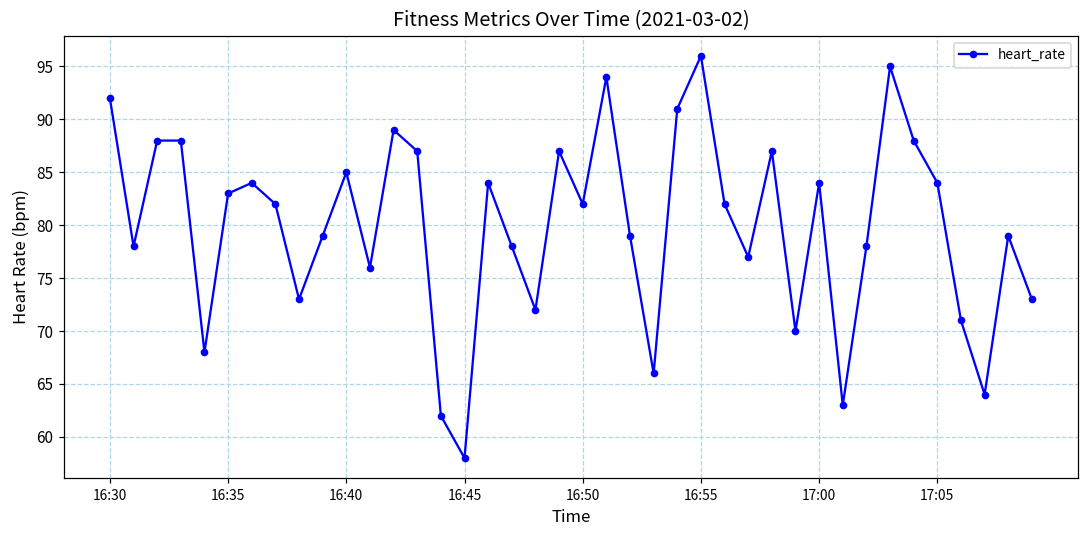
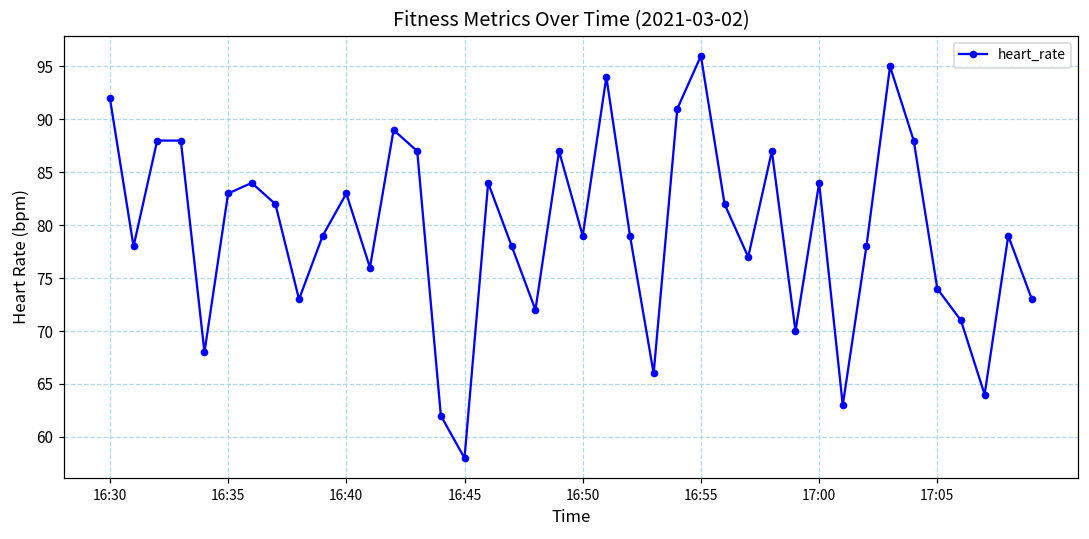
16:40: 85 -> 83
16:50: 82 -> 79
17:05: 84 -> 74
